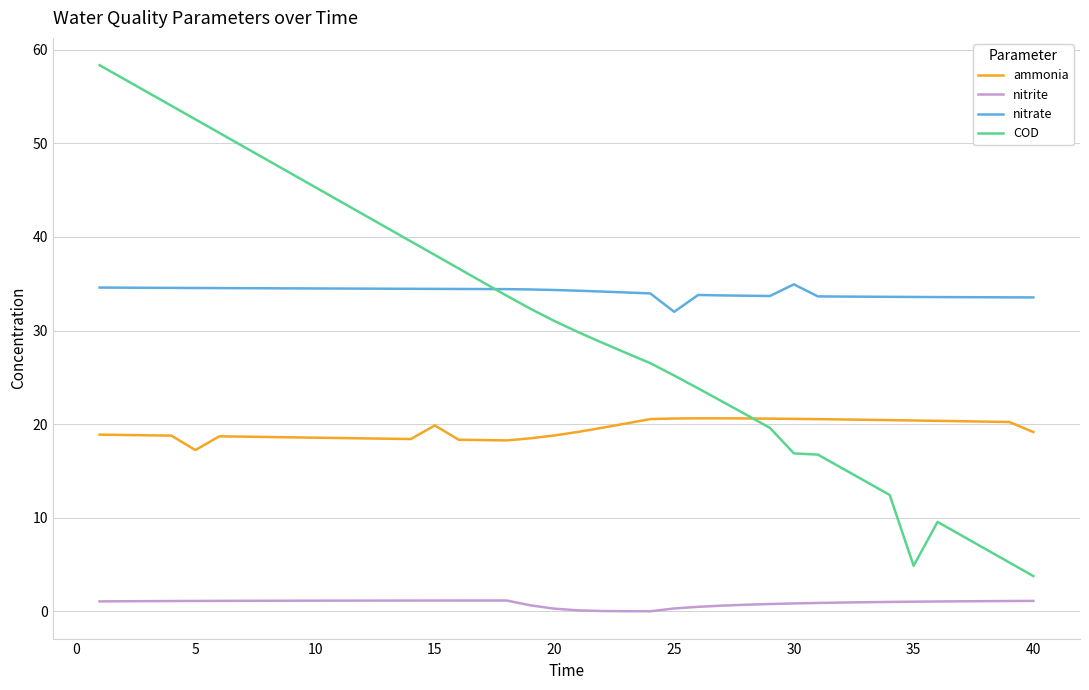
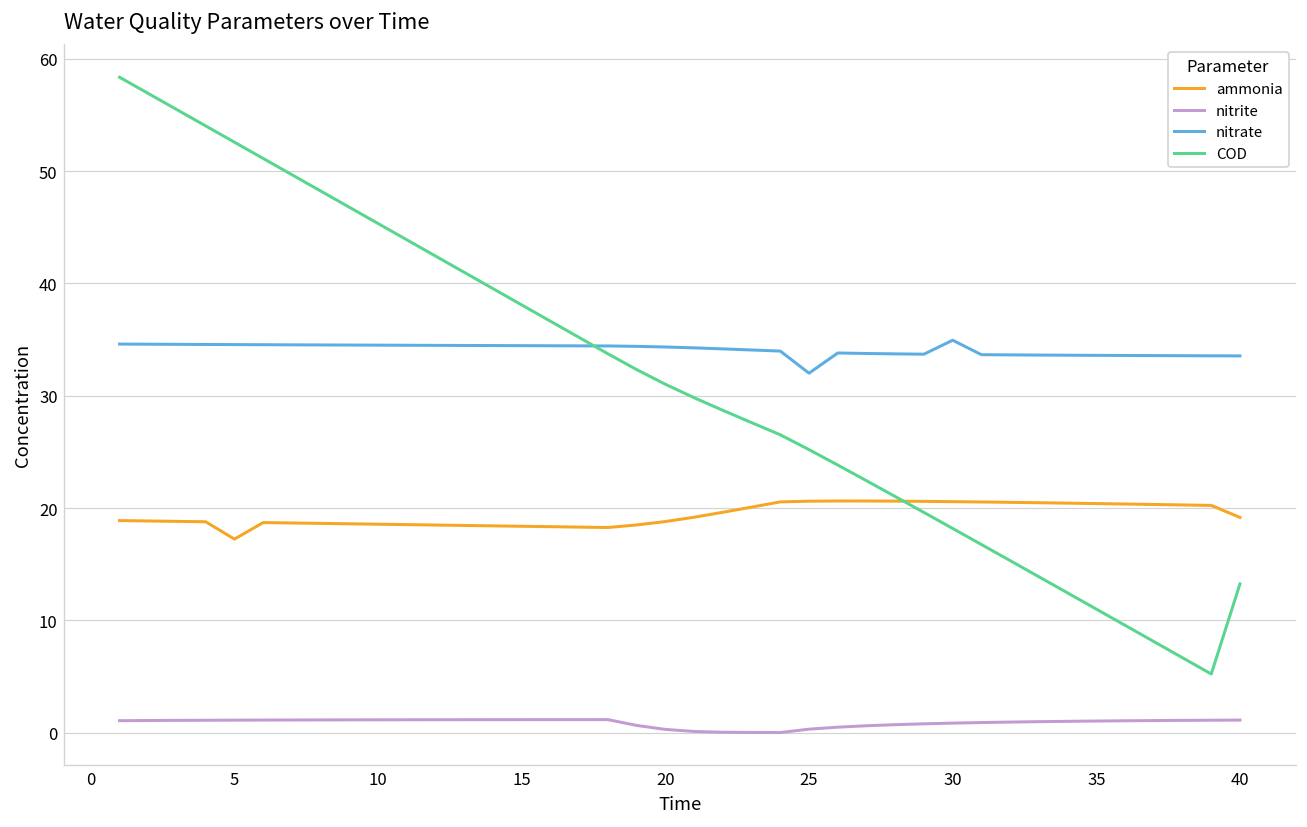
ammonia, 15: 20 -> 18
COD, 30: 17 -> 18
COD, 35: 5 -> 11
COD, 40: 4 -> 13
